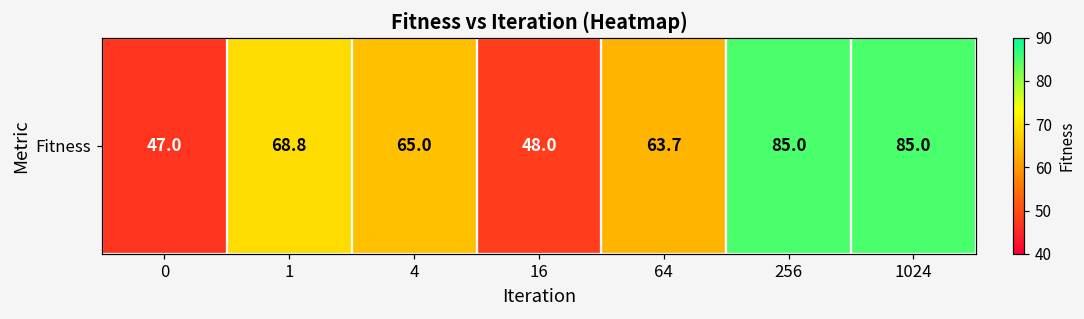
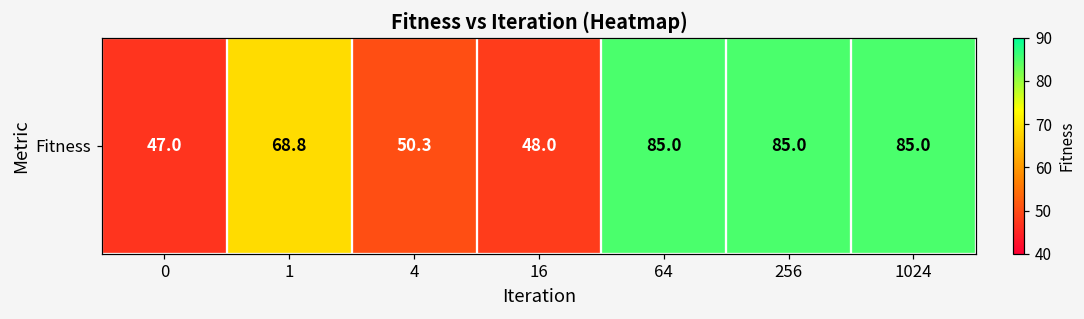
Fitness, 4: 65.0 -> 50.3
Fitness, 64: 63.7 -> 85.0
